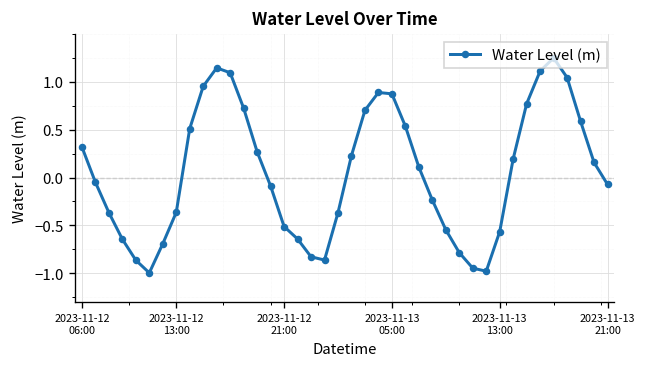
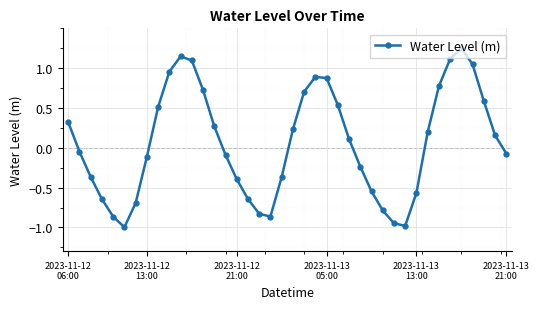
2023-11-12 13:00: -0.4 -> -0.1
2023-11-12 21:00: -0.5 -> -0.4
